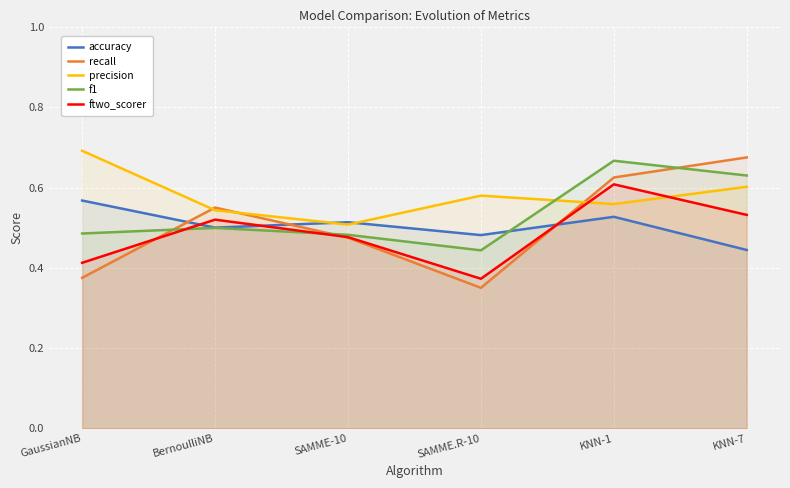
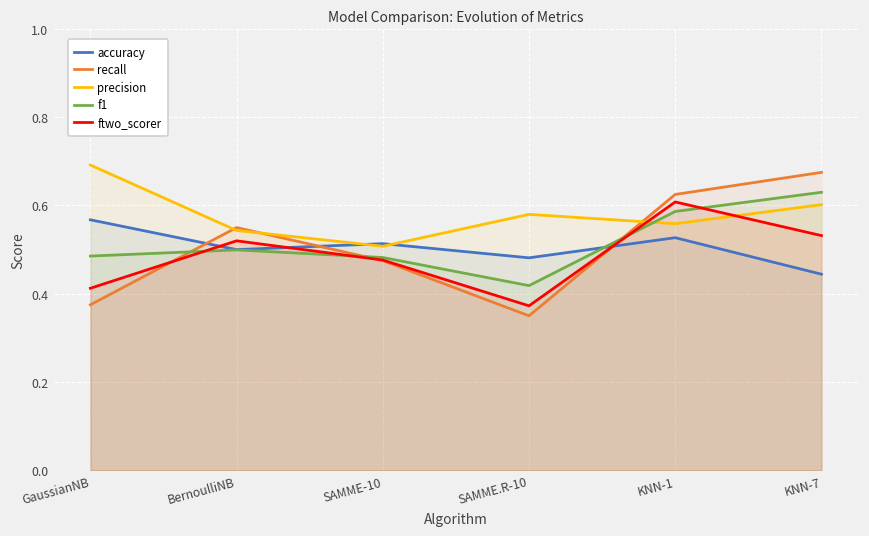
f1, SAMME.R-10: 0.44 -> 0.42
f1, KNN-1: 0.67 -> 0.59
